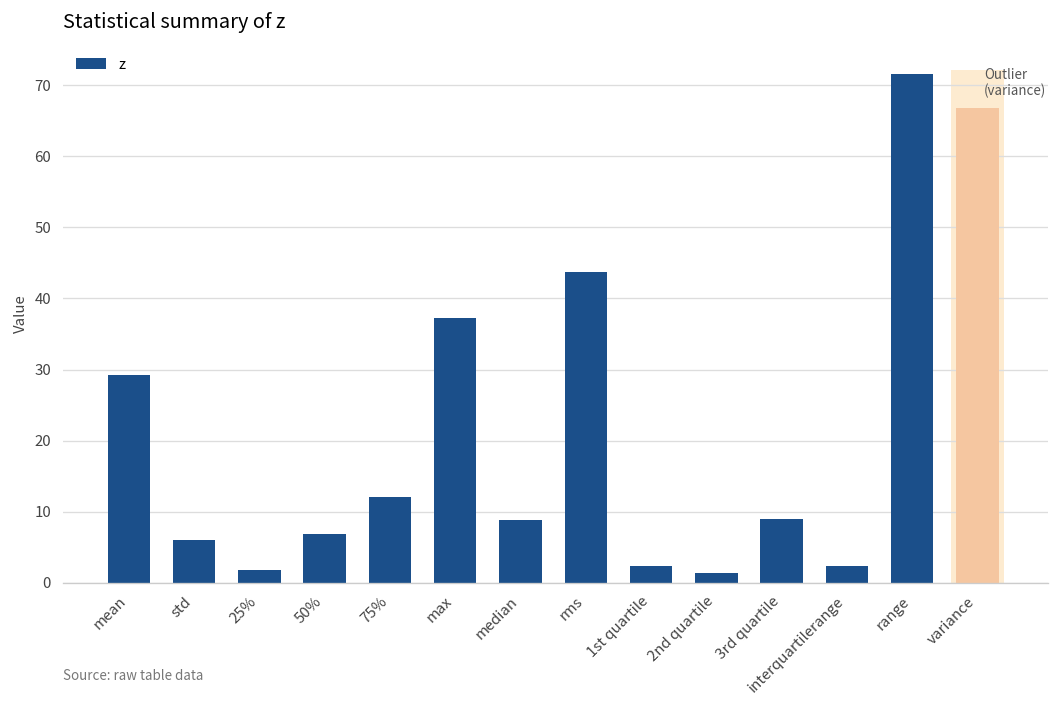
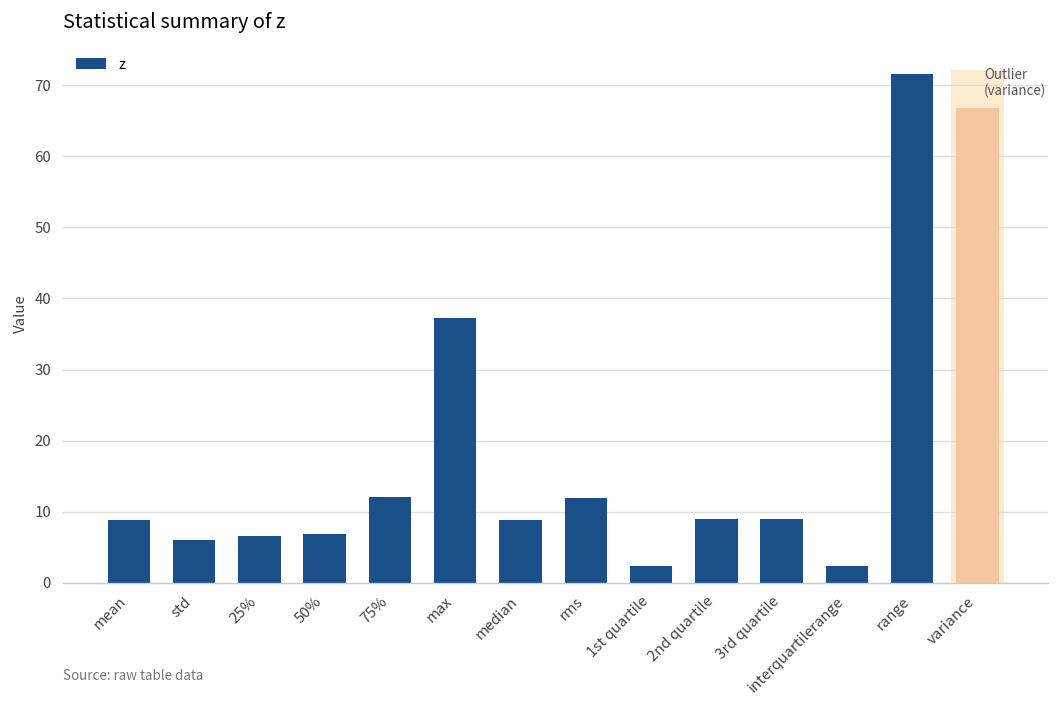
mean: 29 -> 9
25%: 2 -> 7
rms: 44 -> 12
2nd quartile: 1 -> 9
